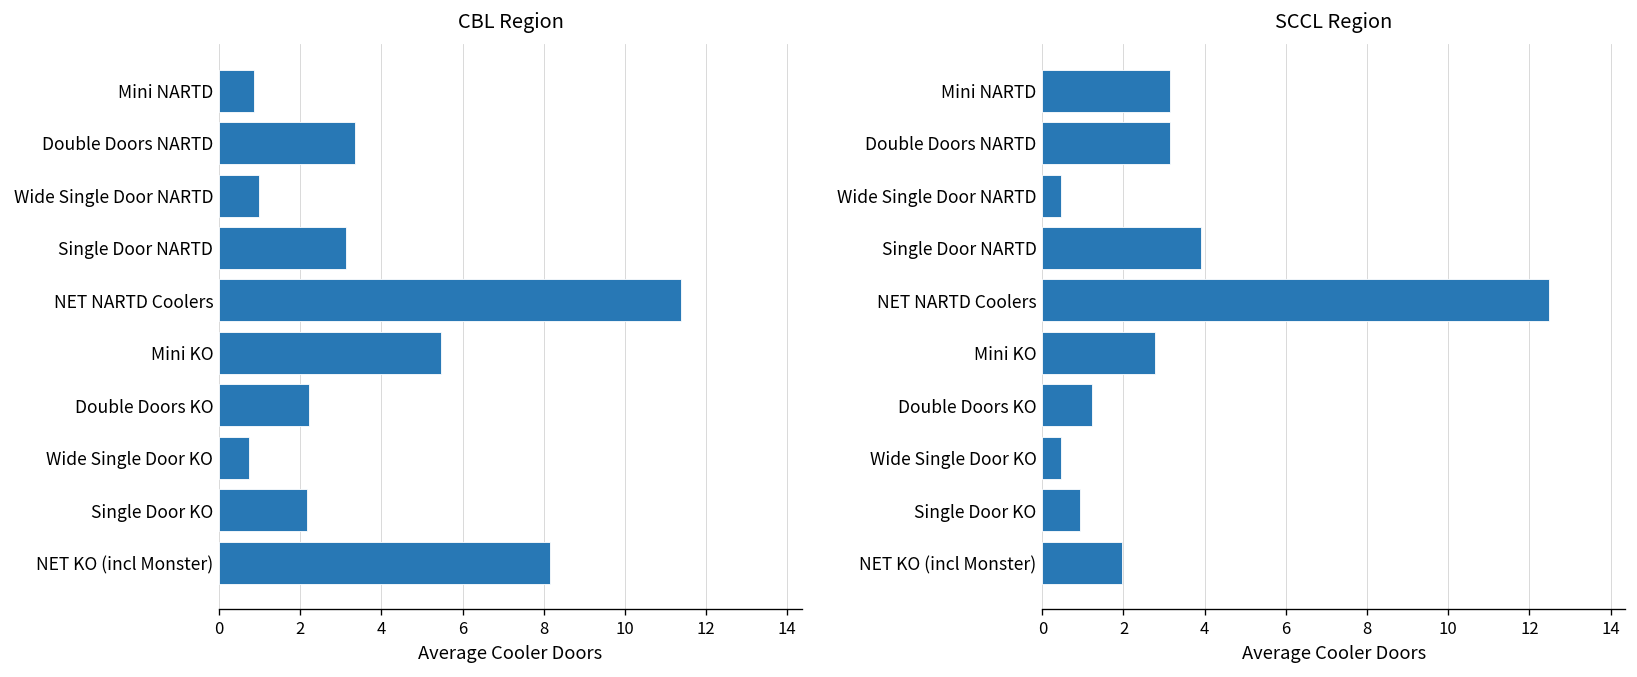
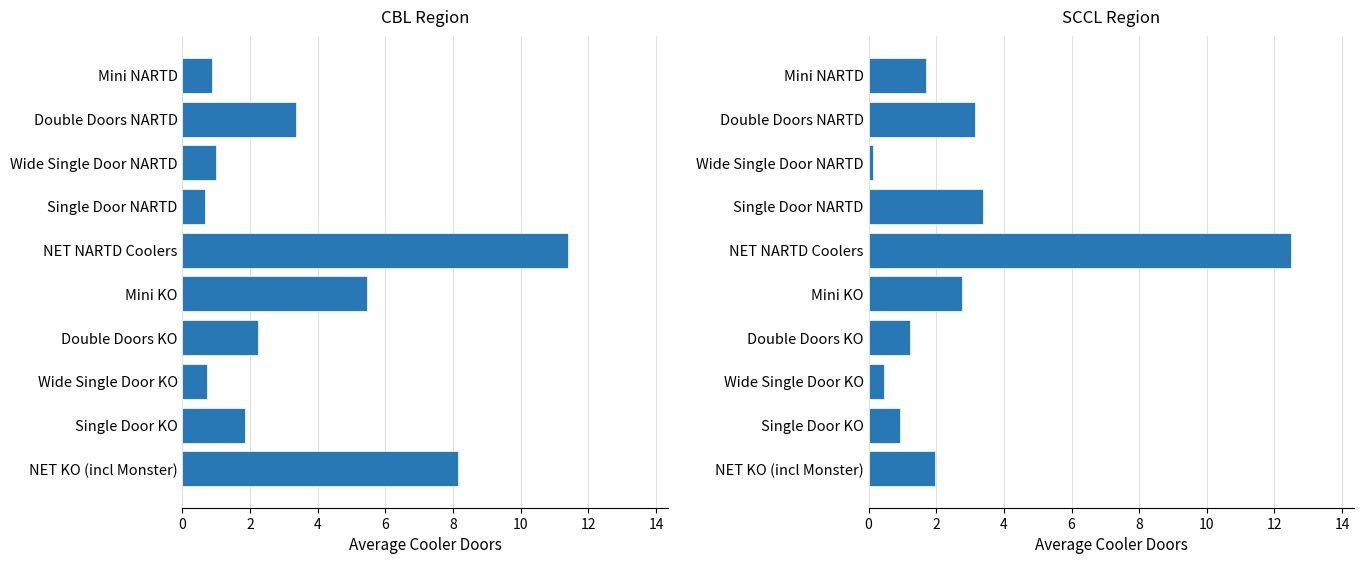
CBL Region, Single Door NARTD: 3.1 -> 0.7
CBL Region, Single Door KO: 2.2 -> 1.9
SCCL Region, Mini NARTD: 3.2 -> 1.7
SCCL Region, Wide Single Door NARTD: 0.5 -> 0.1
SCCL Region, Single Door NARTD: 3.9 -> 3.4
